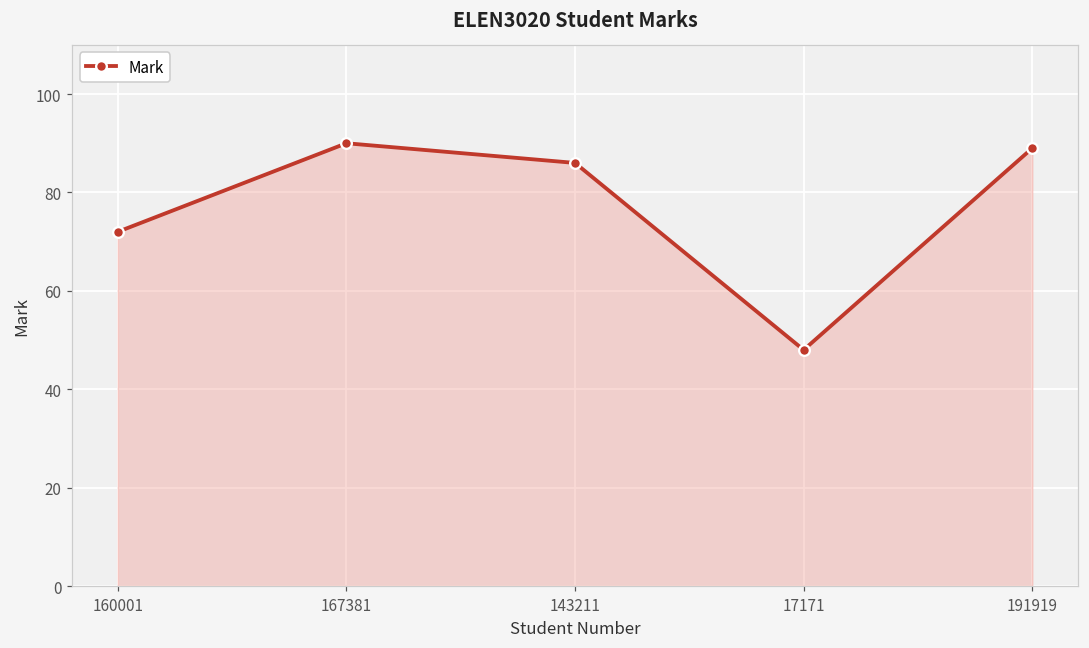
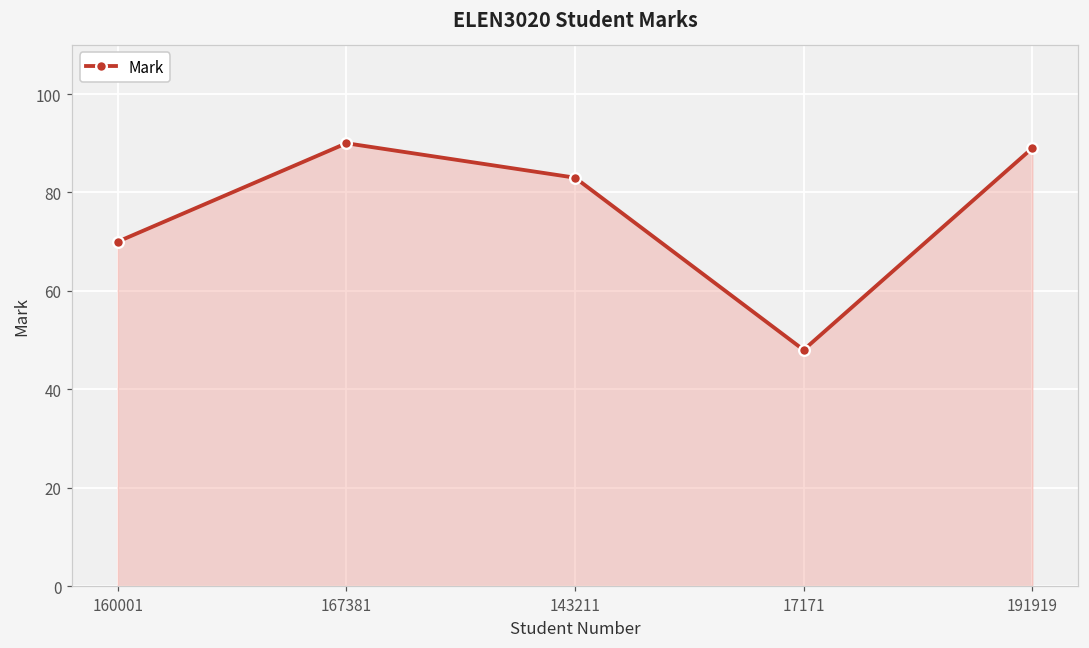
160001: 72 -> 70
143211: 86 -> 83
